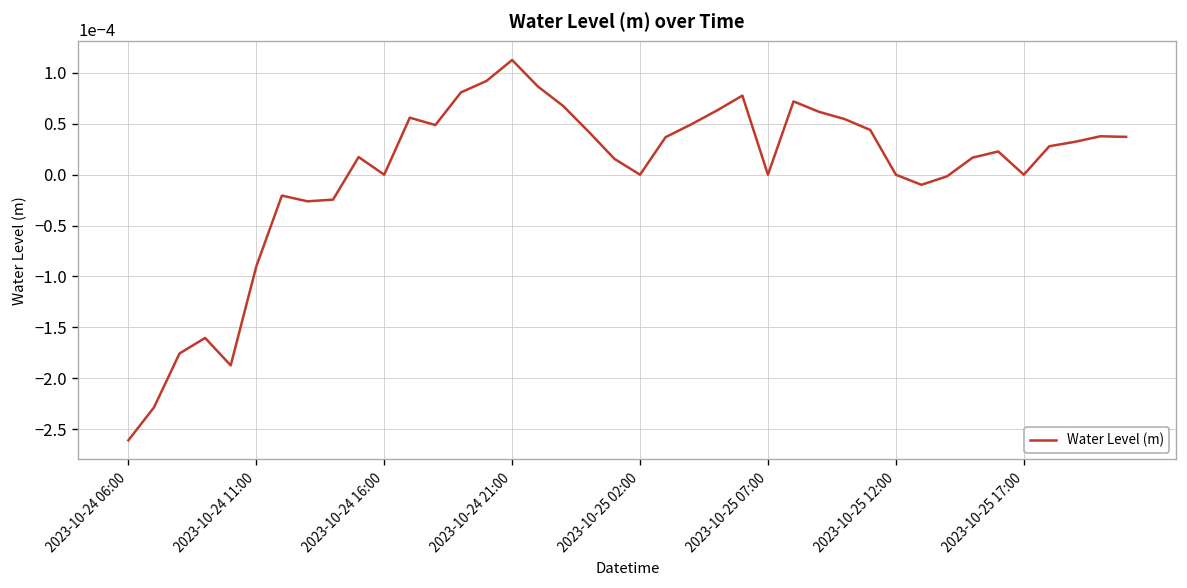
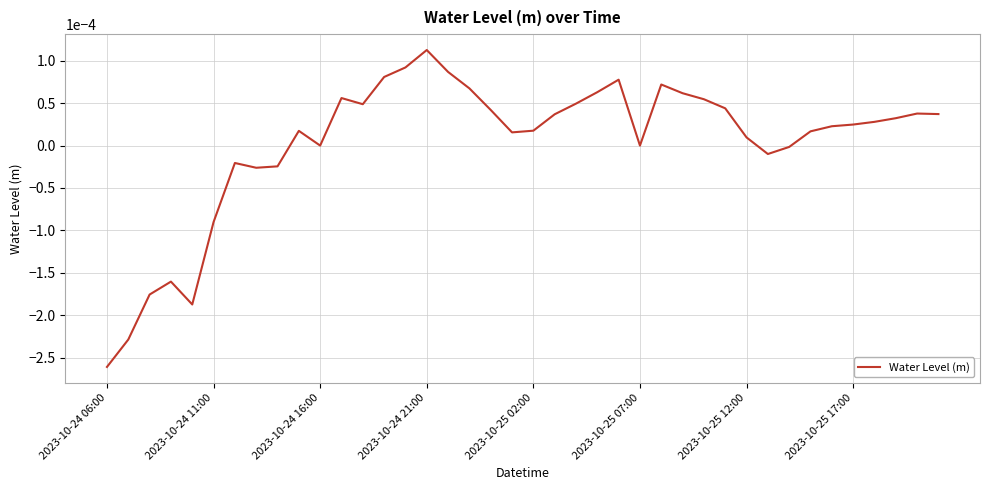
2023-10-25 02:00: 0.00000 -> 0.00002
2023-10-25 12:00: 0.00000 -> 0.00001
2023-10-25 17:00: 0.00000 -> 0.00002
